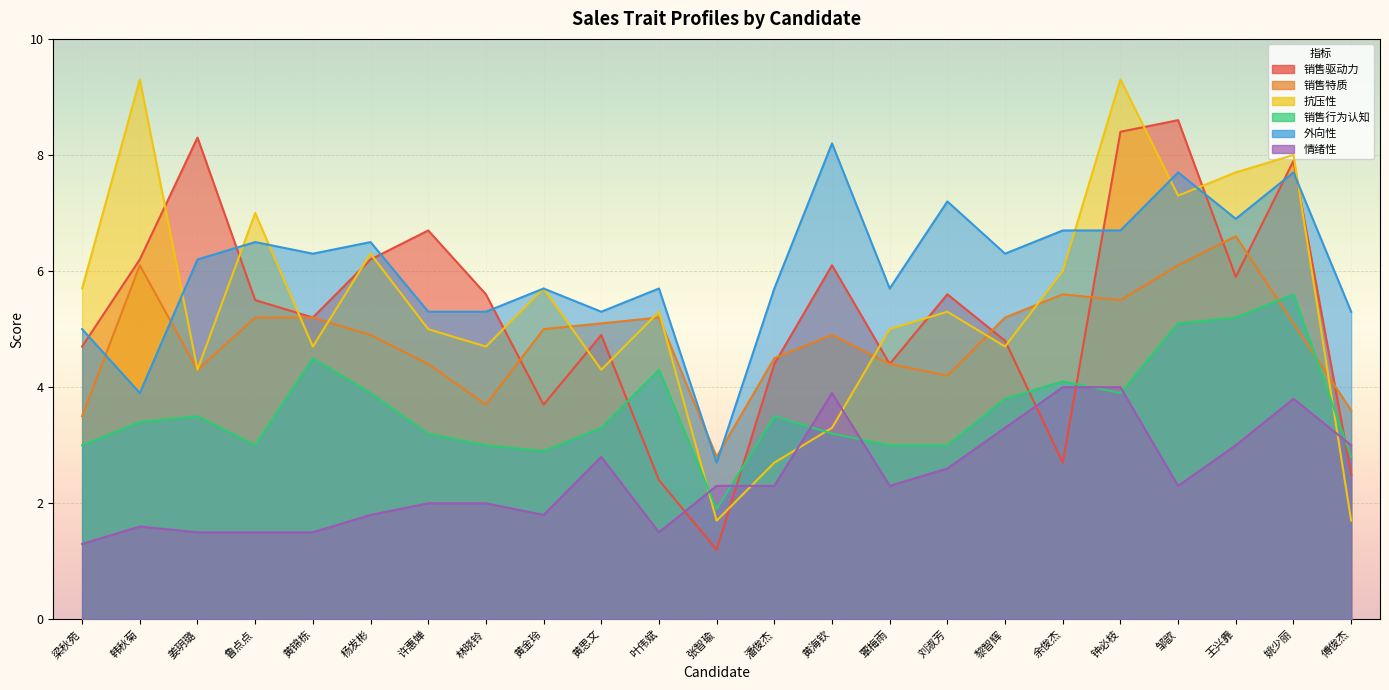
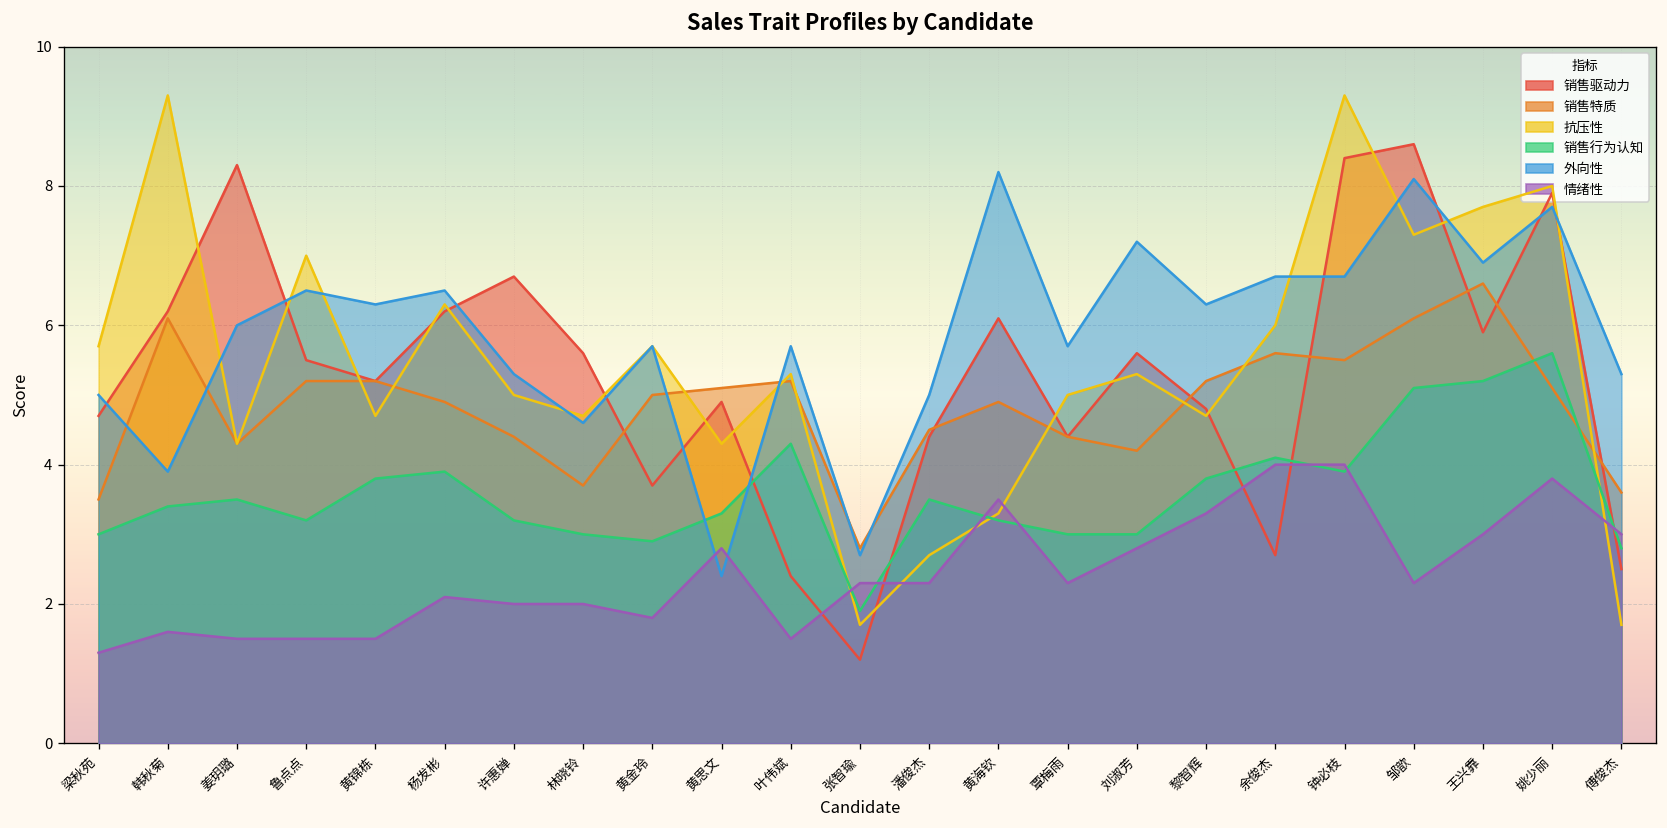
外向性, 姜玥璐: 6.2 -> 6.0
销售行为认知, 鲁点点: 3.0 -> 3.2
销售行为认知, 黄锦栋: 4.5 -> 3.8
情绪性, 杨发彬: 1.8 -> 2.1
外向性, 林晓铃: 5.3 -> 4.6
外向性, 黄思文: 5.3 -> 2.4
外向性, 潘俊杰: 5.7 -> 5.0
情绪性, 黄海钦: 3.9 -> 3.5
情绪性, 刘淑芳: 2.6 -> 2.8
外向性, 邹歆: 7.7 -> 8.1
